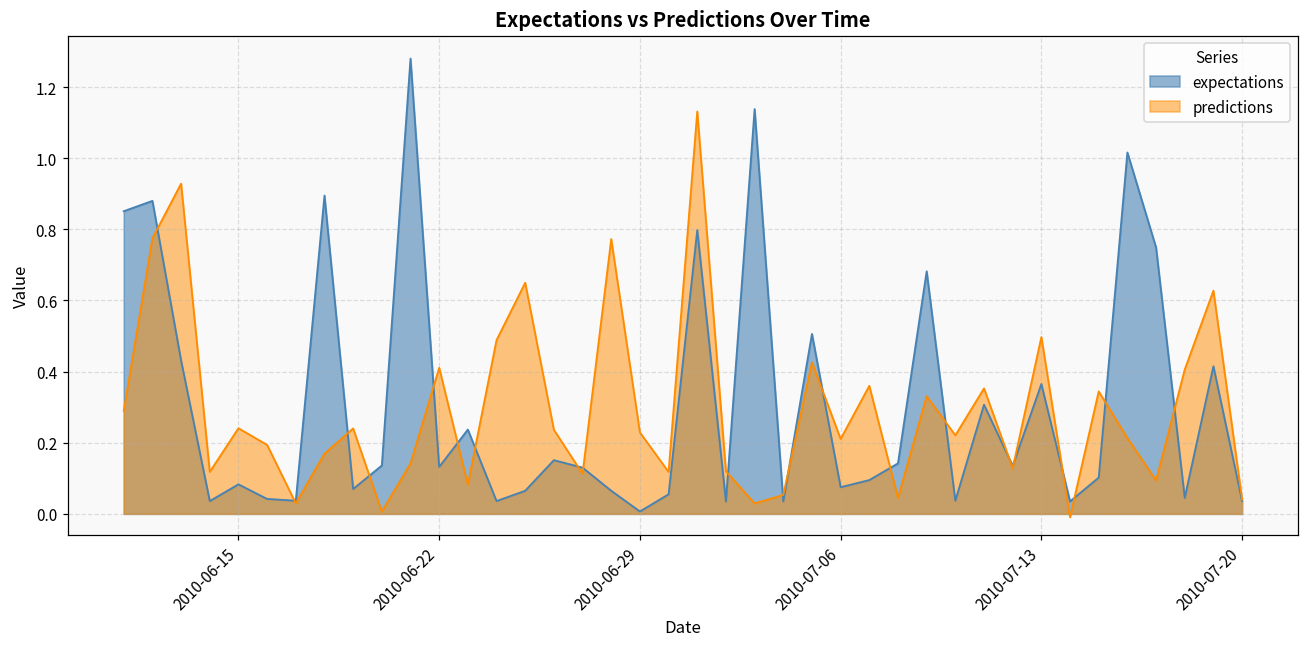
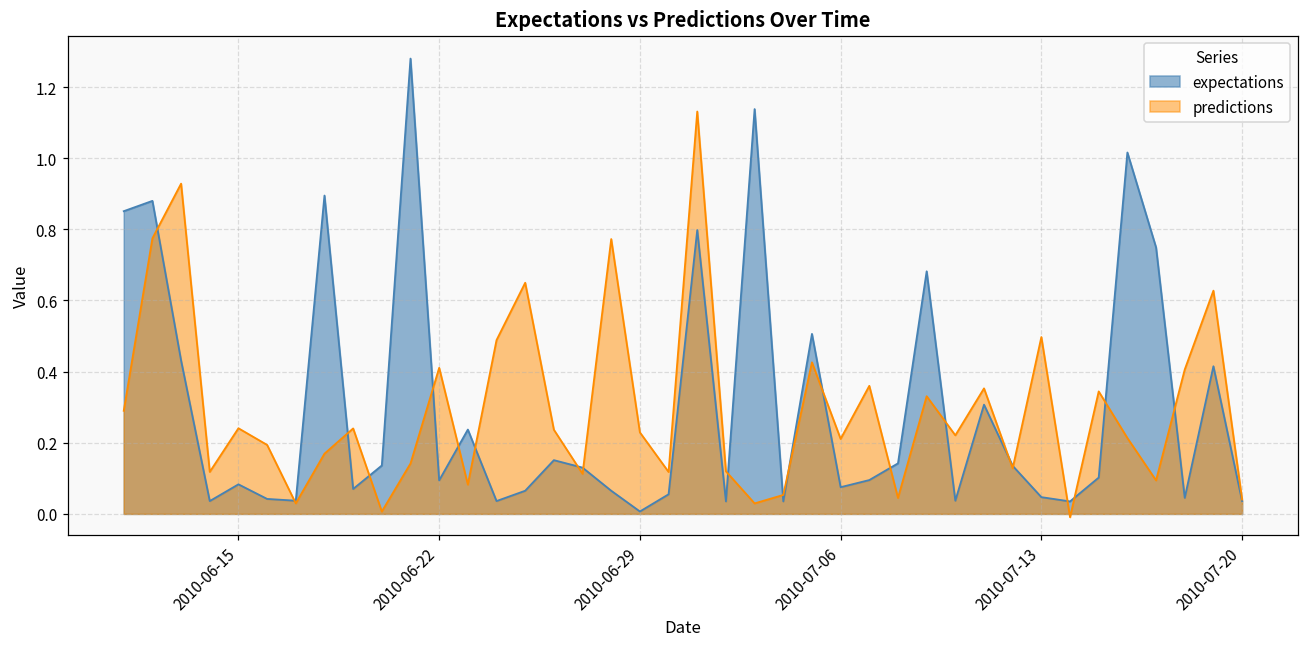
expectations, 2010-06-22: 0.13 -> 0.09
expectations, 2010-07-13: 0.37 -> 0.05
